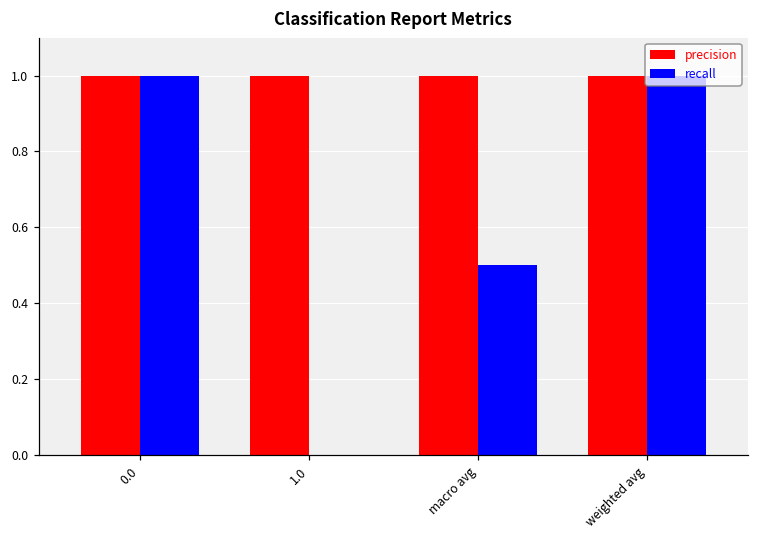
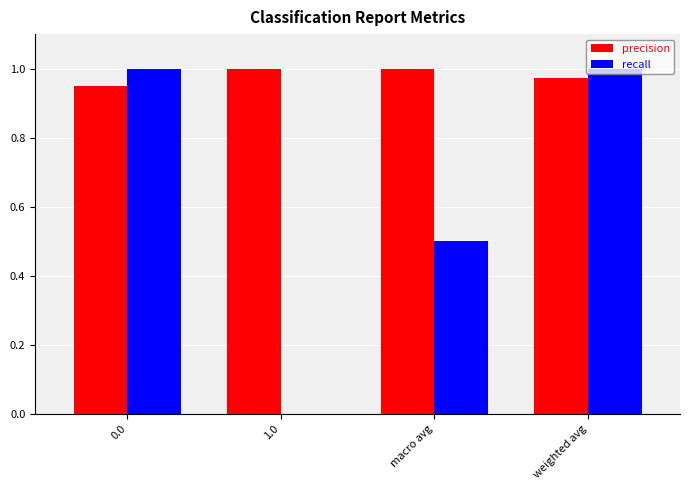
precision, 0.0: 1.00 -> 0.95
precision, weighted avg: 1.00 -> 0.97
